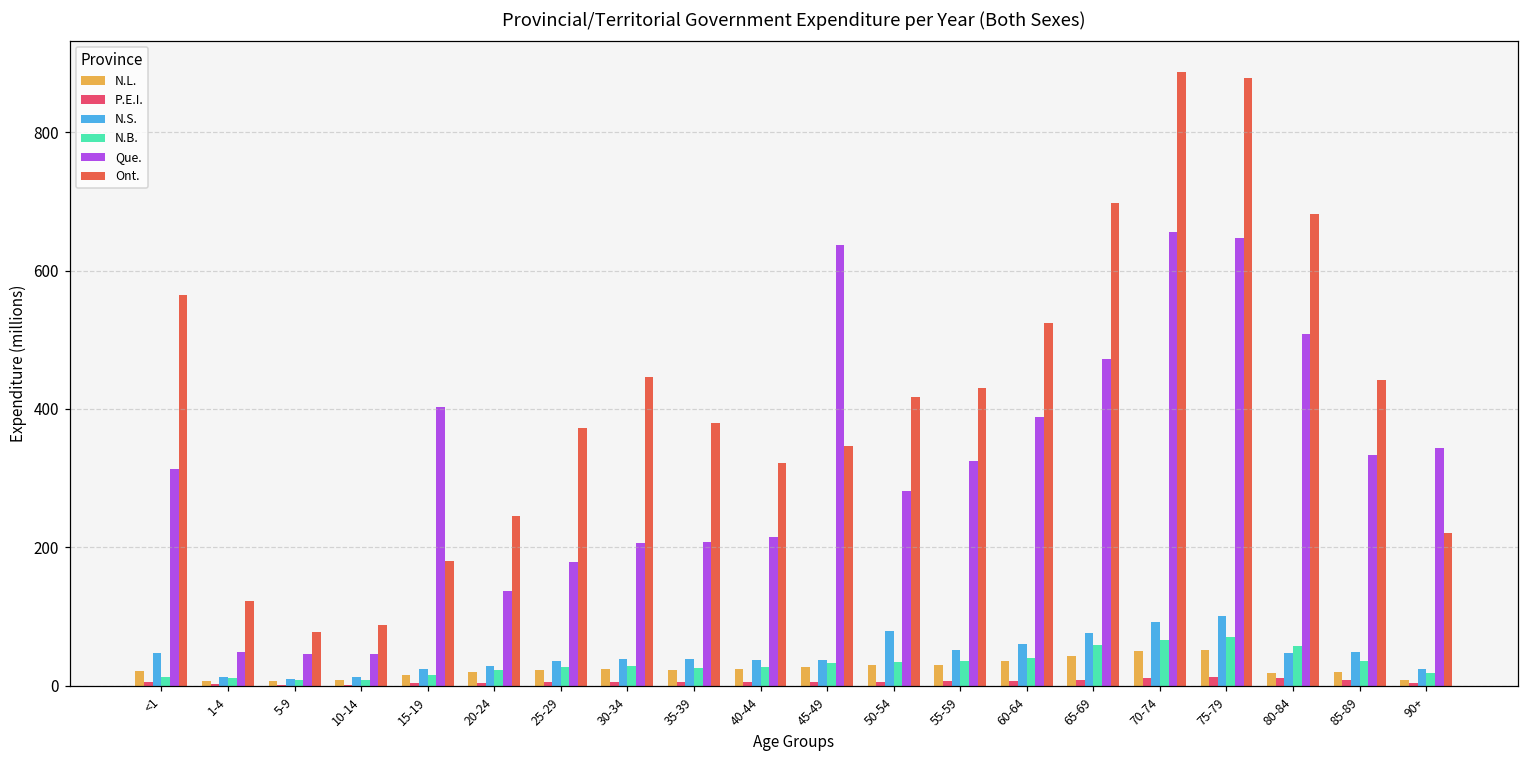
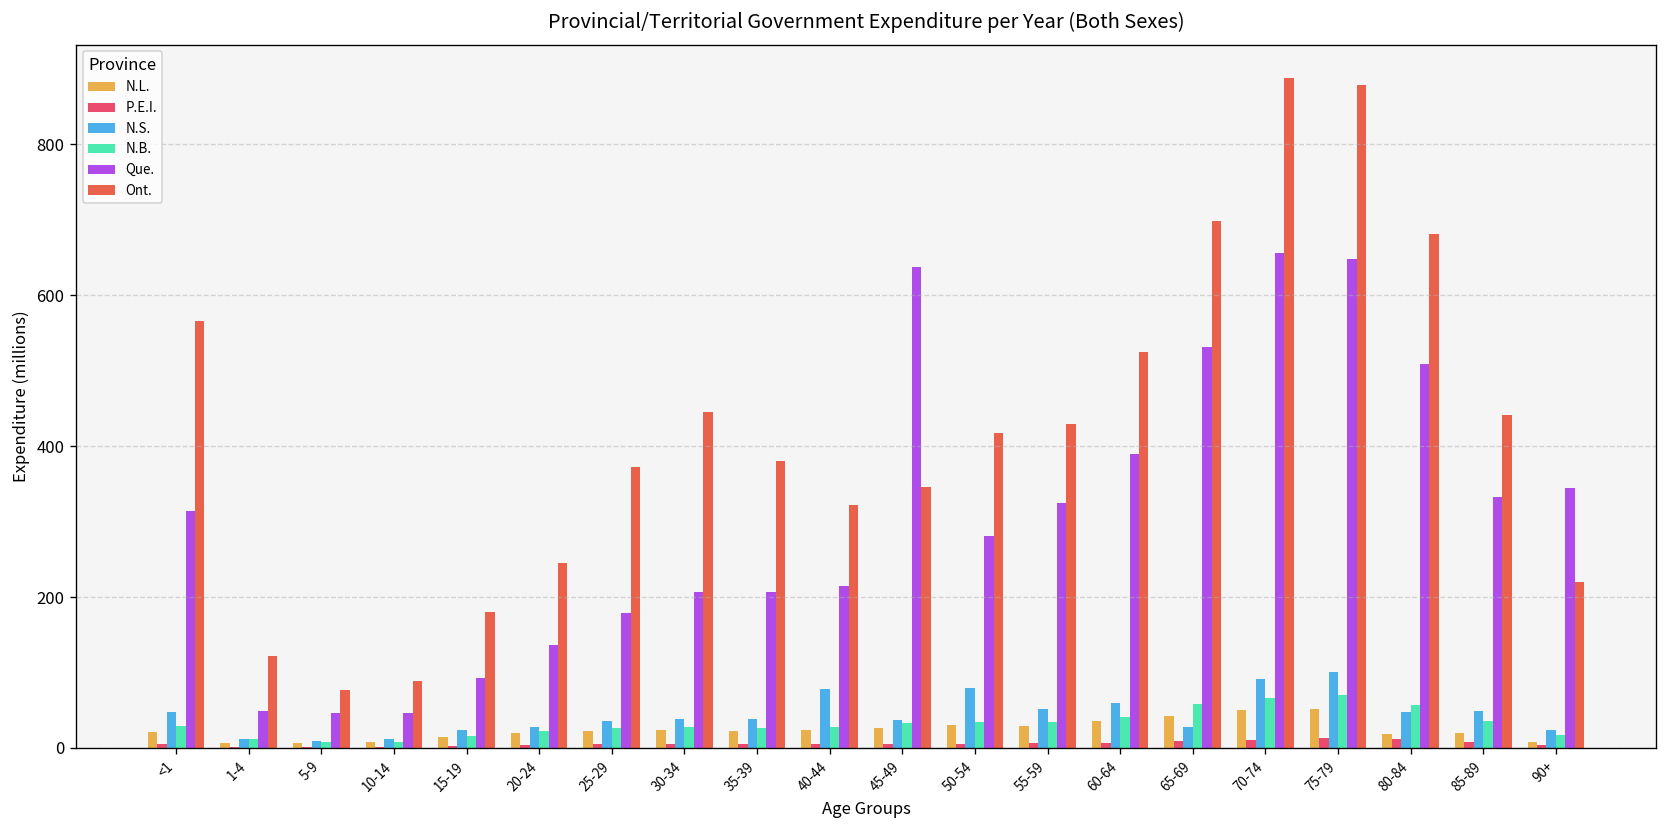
N.B., <1: 10 -> 30
Que., 15-19: 400 -> 90
N.S., 40-44: 40 -> 80
N.S., 65-69: 80 -> 30
Que., 65-69: 470 -> 530
